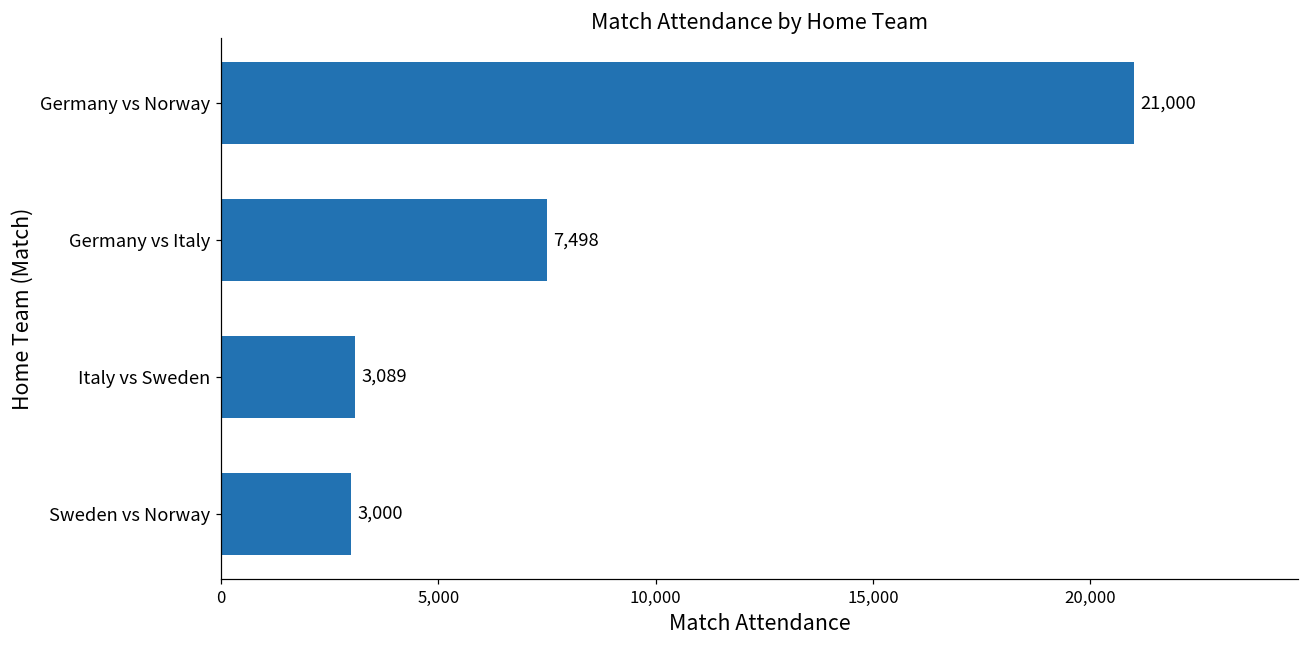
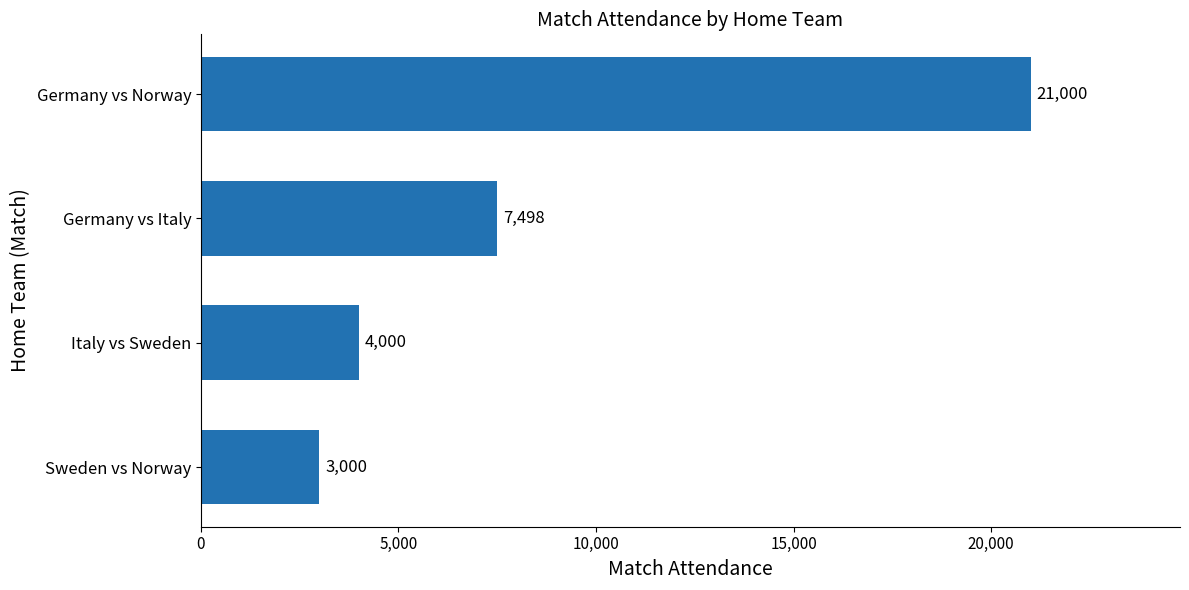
Italy vs Sweden: 3,089 -> 4,000
